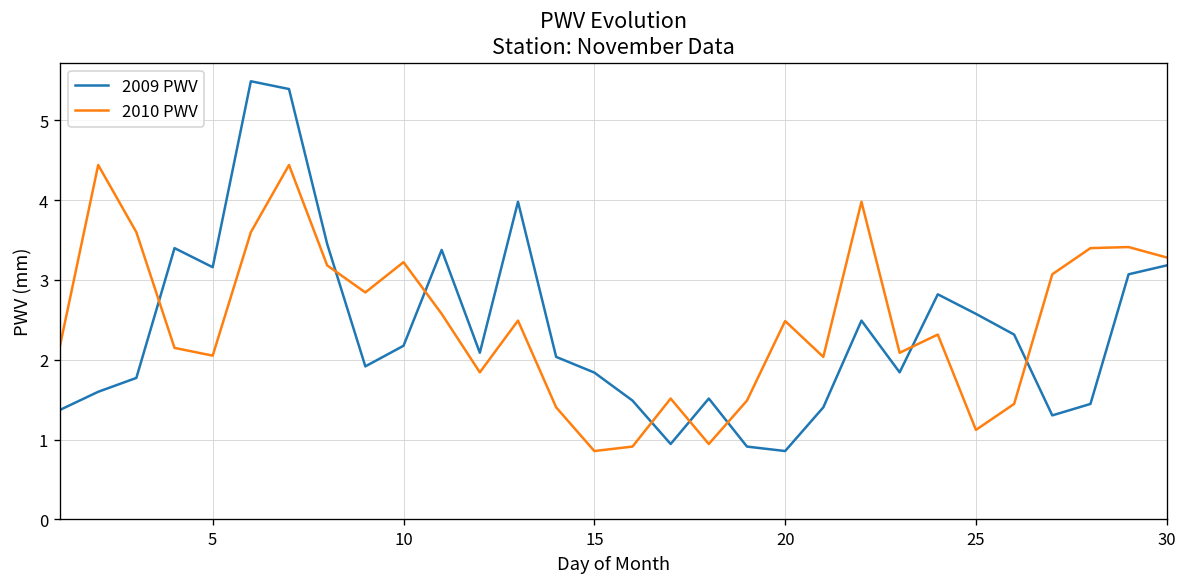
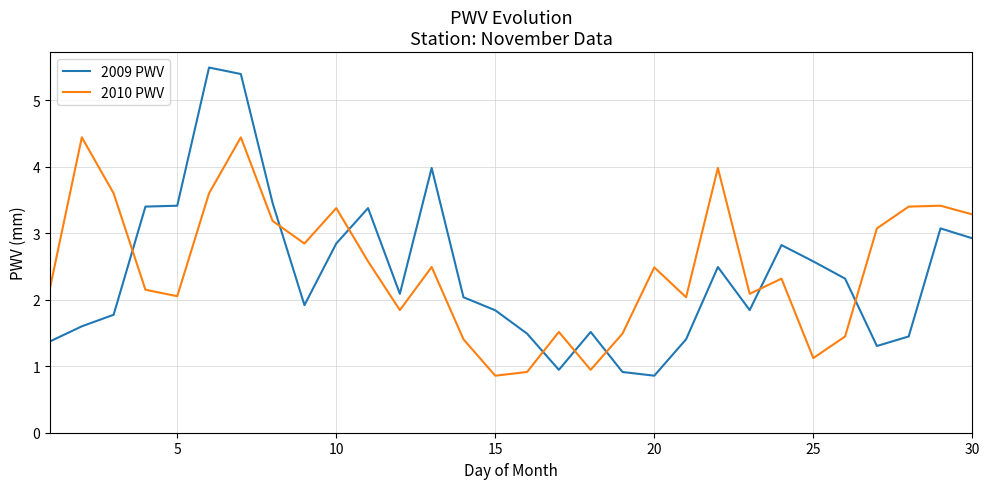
2009 PWV, 5: 3.2 -> 3.4
2009 PWV, 10: 2.2 -> 2.8
2010 PWV, 10: 3.2 -> 3.4
2009 PWV, 30: 3.2 -> 2.9
